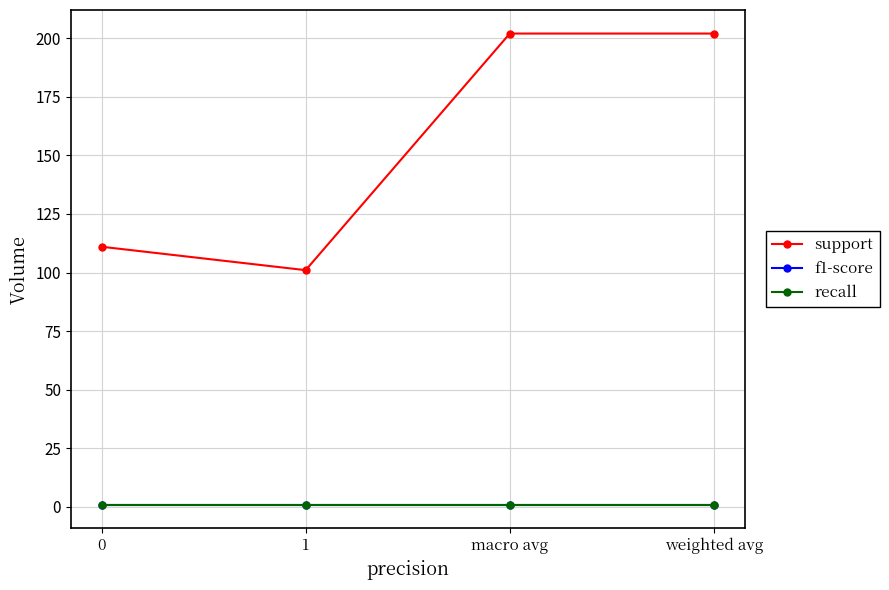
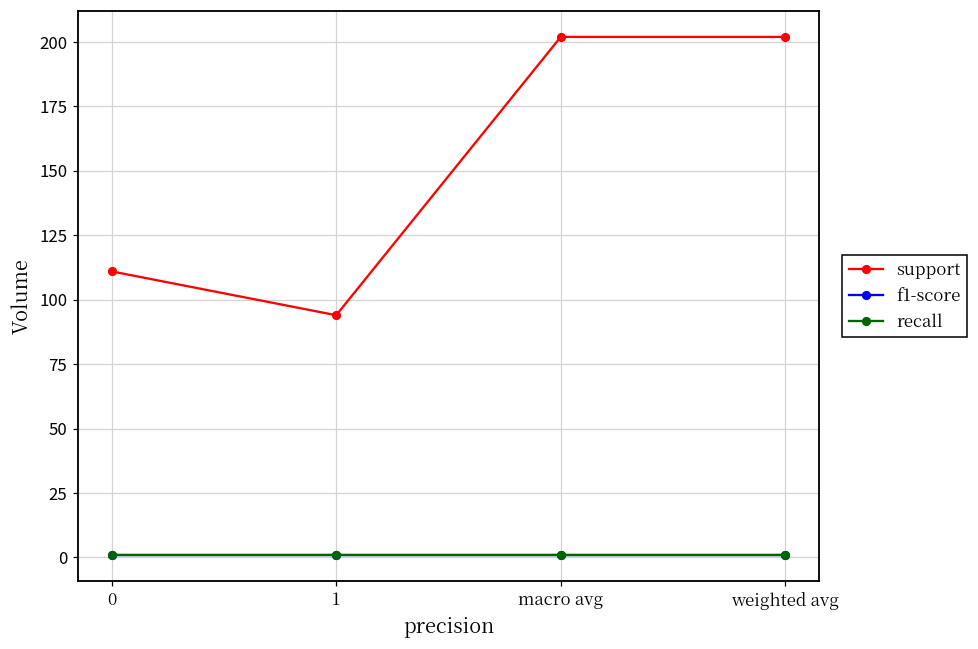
support, 1: 101 -> 94
